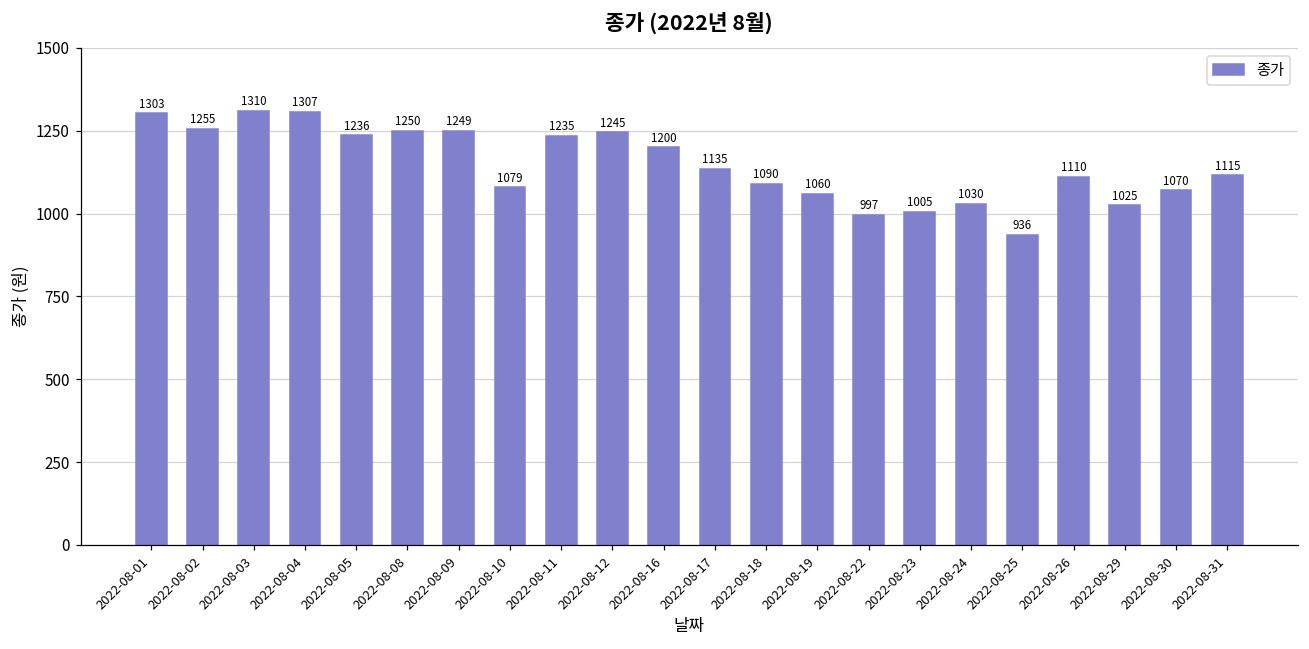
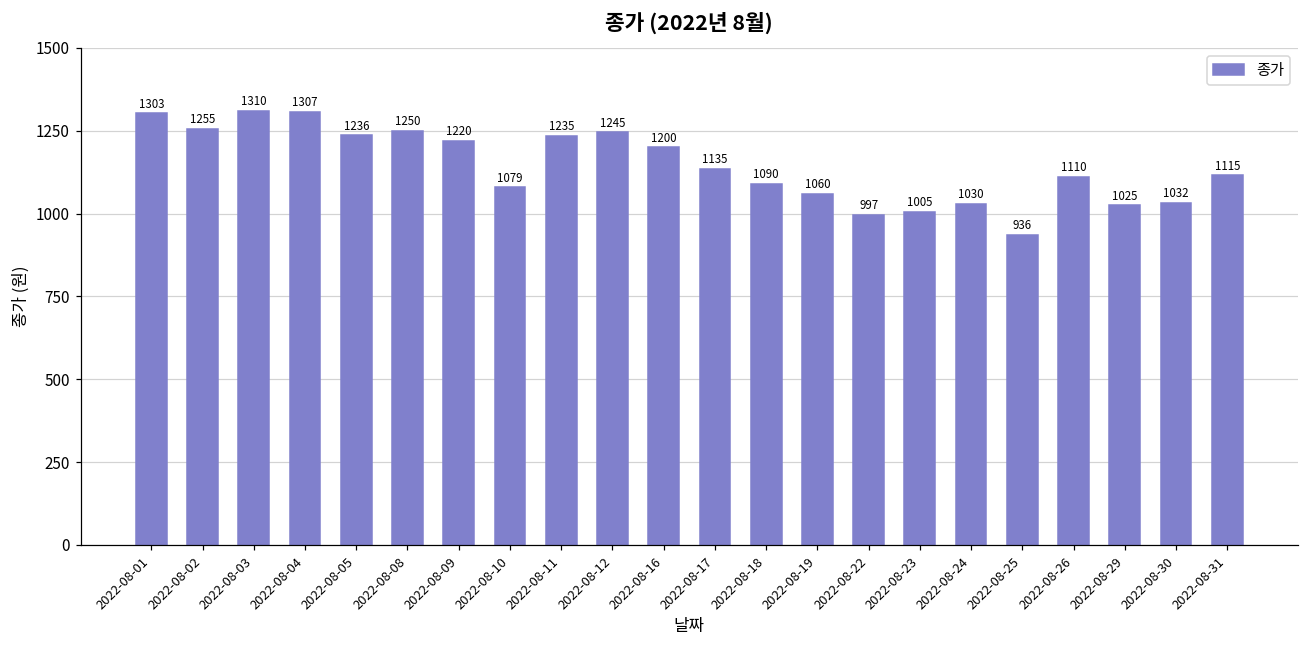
2022-08-09: 1249 -> 1220
2022-08-30: 1070 -> 1032
